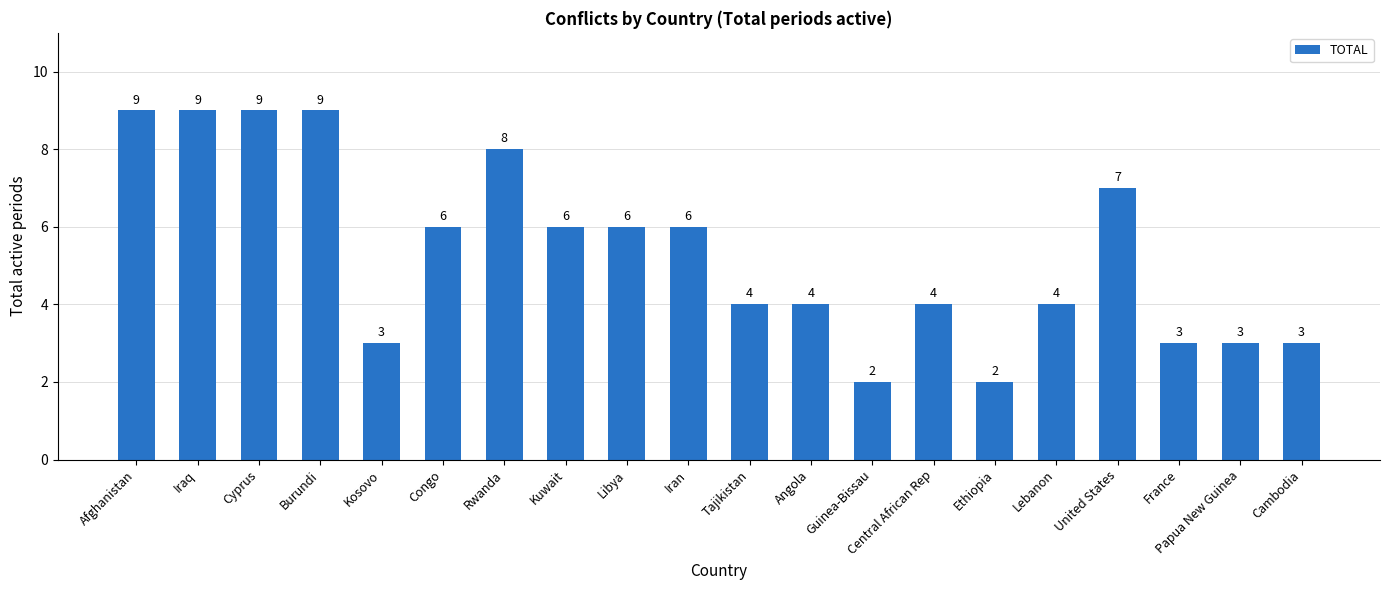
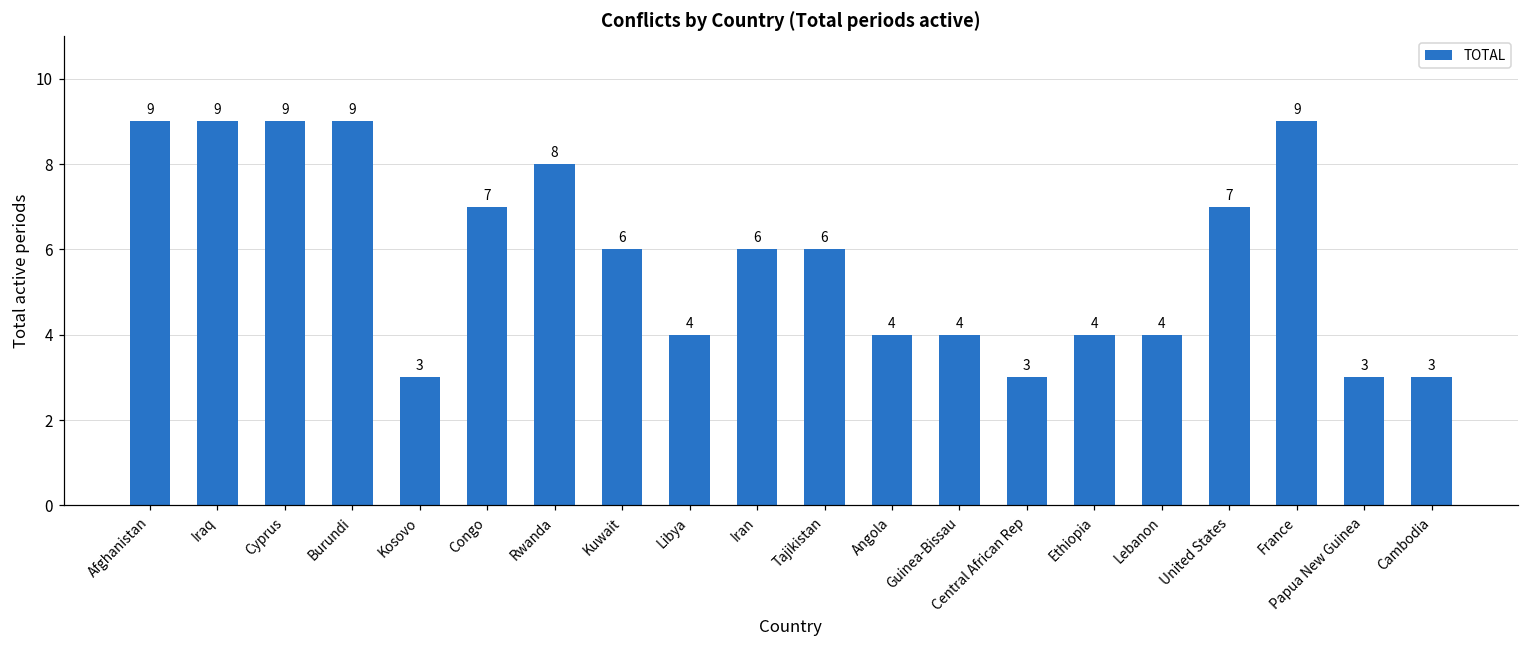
Congo: 6 -> 7
Libya: 6 -> 4
Tajikistan: 4 -> 6
Guinea-Bissau: 2 -> 4
Central African Rep: 4 -> 3
Ethiopia: 2 -> 4
France: 3 -> 9
